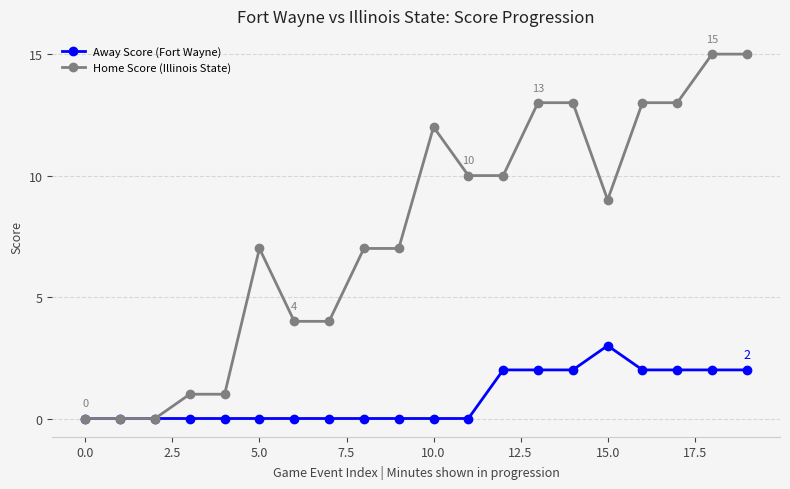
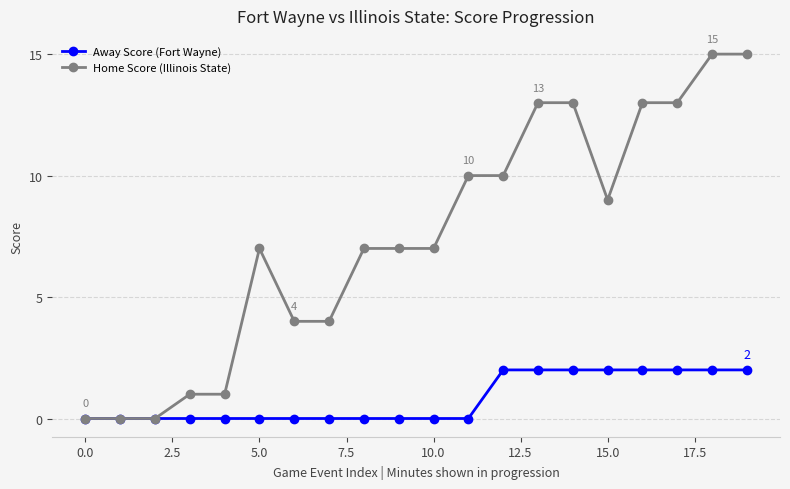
Home Score (Illinois State), 10.0: 12 -> 7
Away Score (Fort Wayne), 15.0: 3 -> 2
